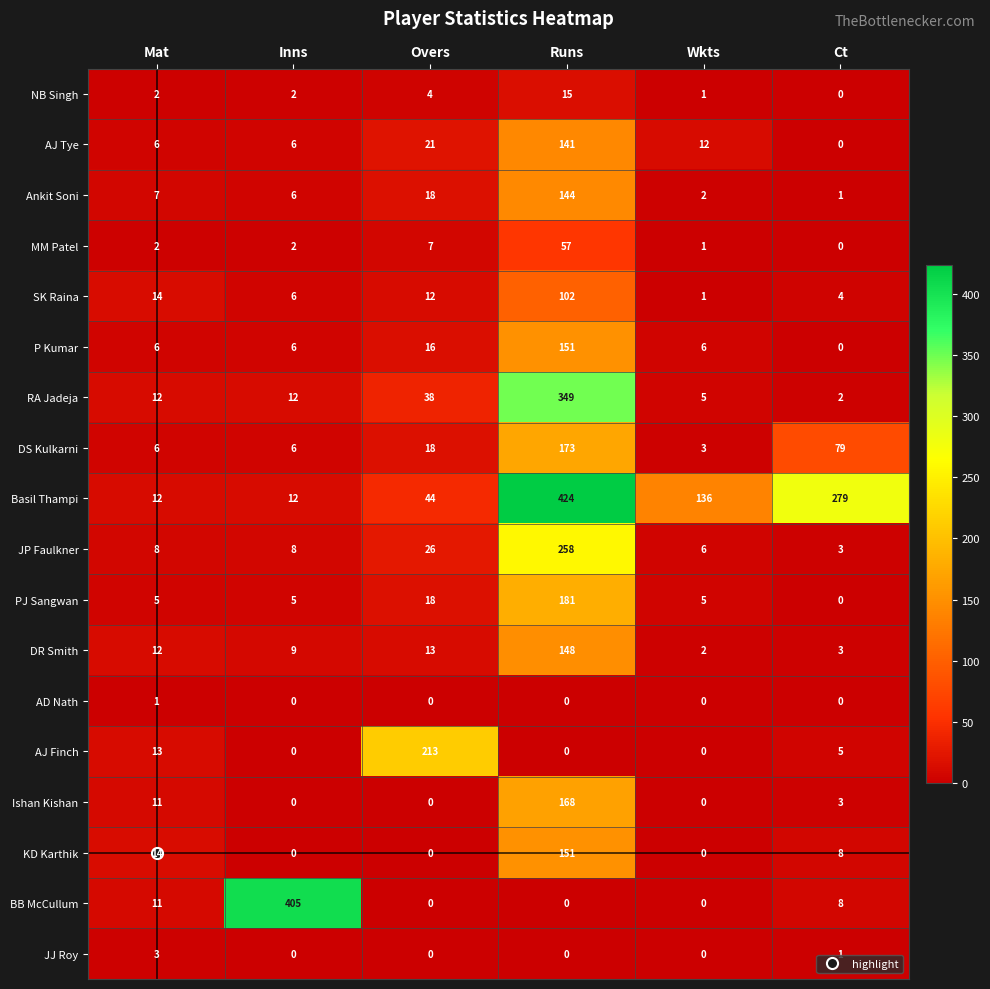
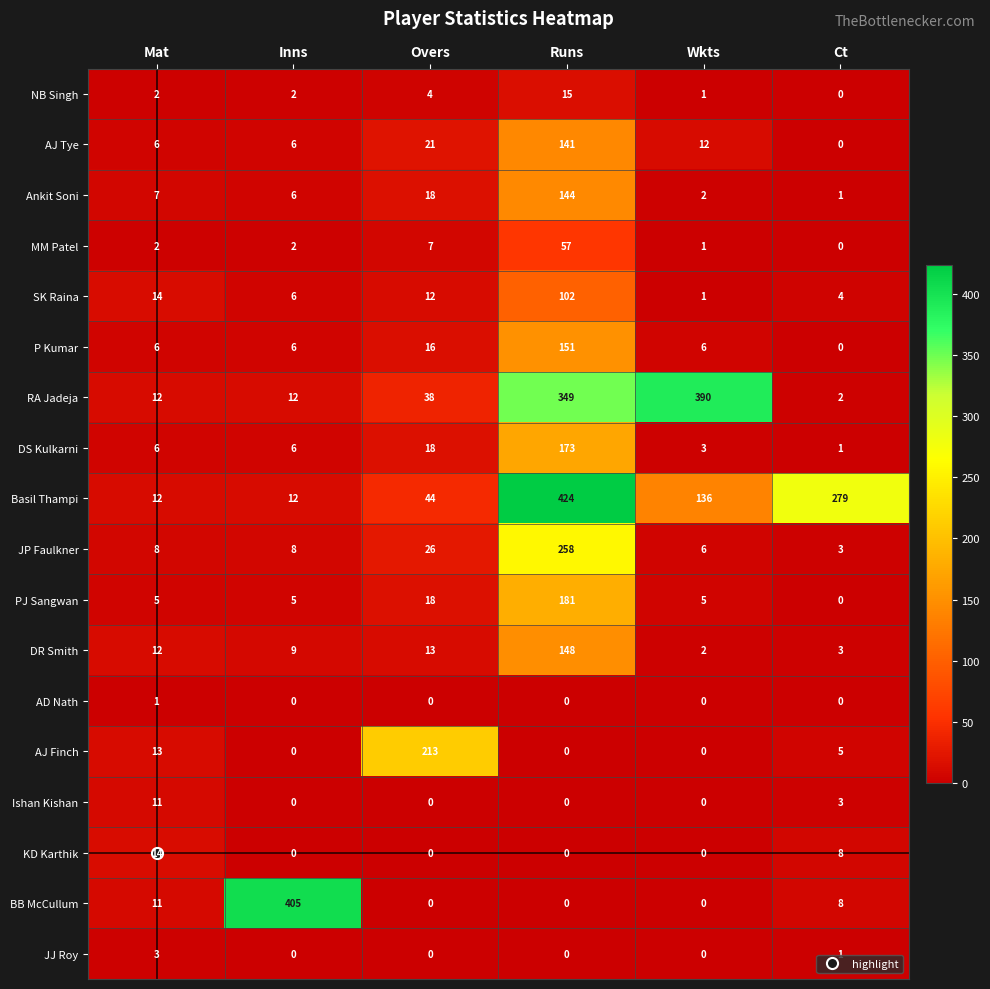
RA Jadeja, Wkts: 5 -> 390
DS Kulkarni, Ct: 79 -> 1
Ishan Kishan, Runs: 168 -> 0
KD Karthik, Runs: 151 -> 0
